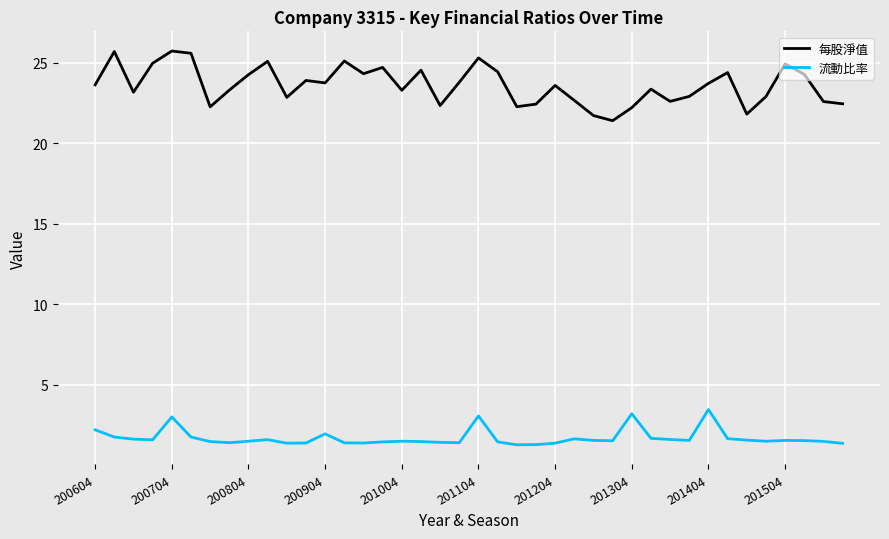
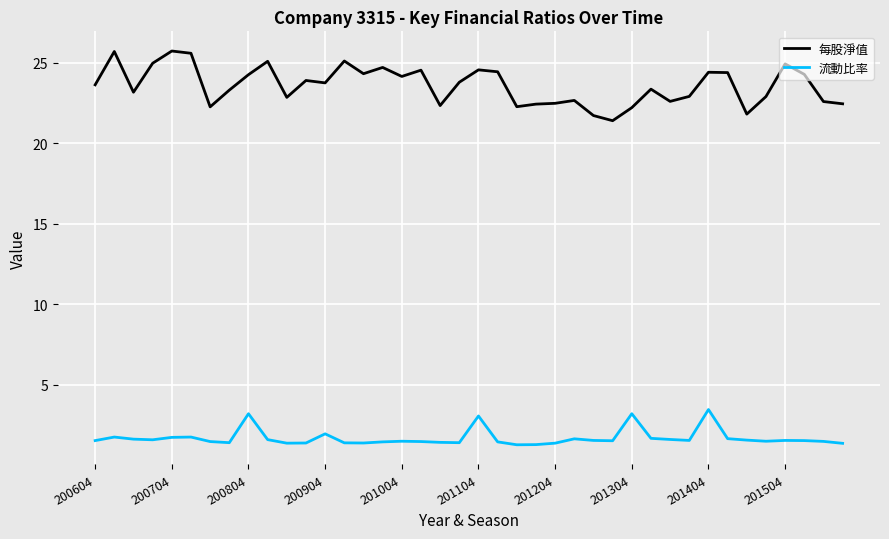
流動比率, 200604: 2.2 -> 1.5
流動比率, 200704: 3.0 -> 1.7
流動比率, 200804: 1.5 -> 3.2
每股淨值, 201004: 23.3 -> 24.2
每股淨值, 201104: 25.3 -> 24.6
每股淨值, 201204: 23.6 -> 22.5
每股淨值, 201404: 23.7 -> 24.4
